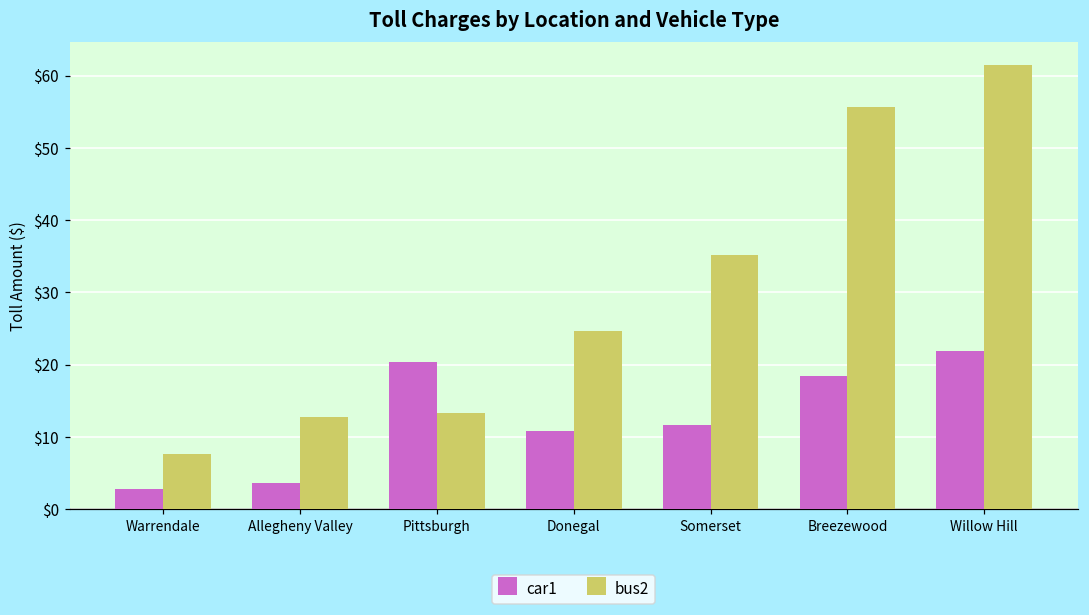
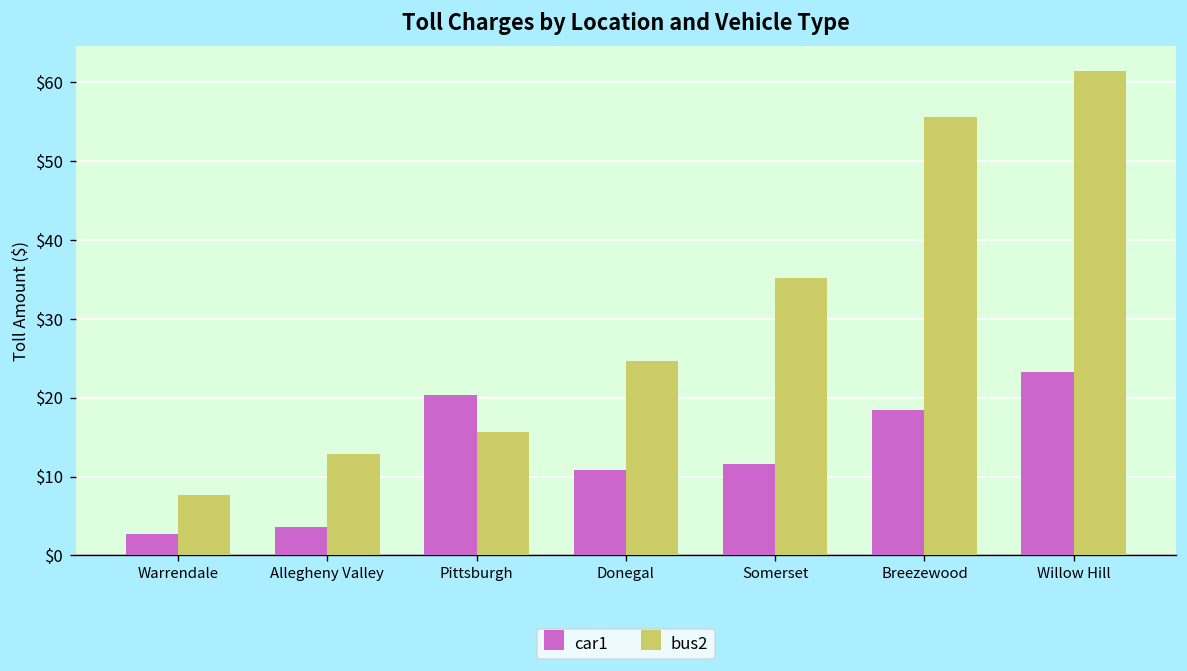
bus2, Pittsburgh: $13 -> $16
car1, Willow Hill: $22 -> $23
